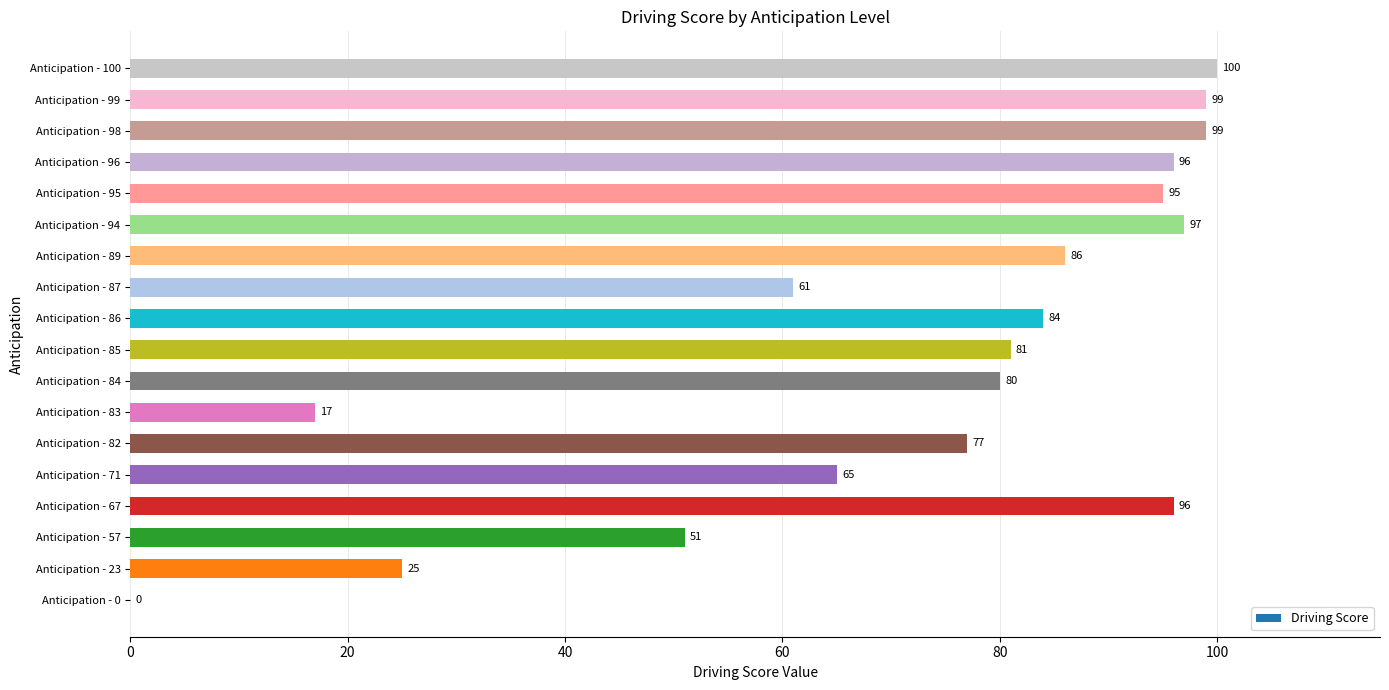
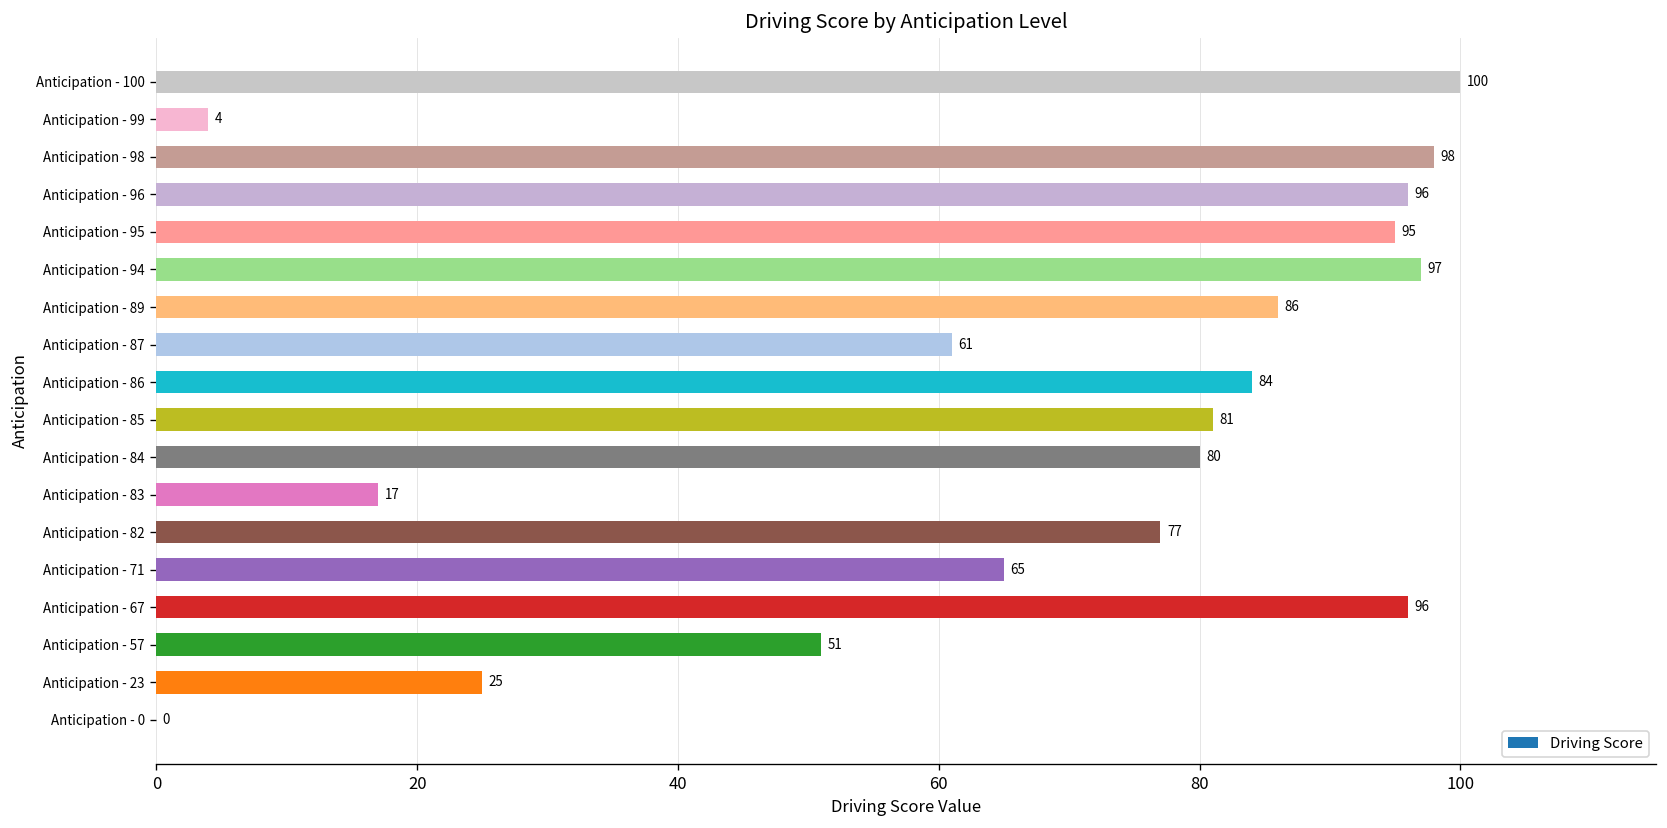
Anticipation - 99: 99 -> 4
Anticipation - 98: 99 -> 98
